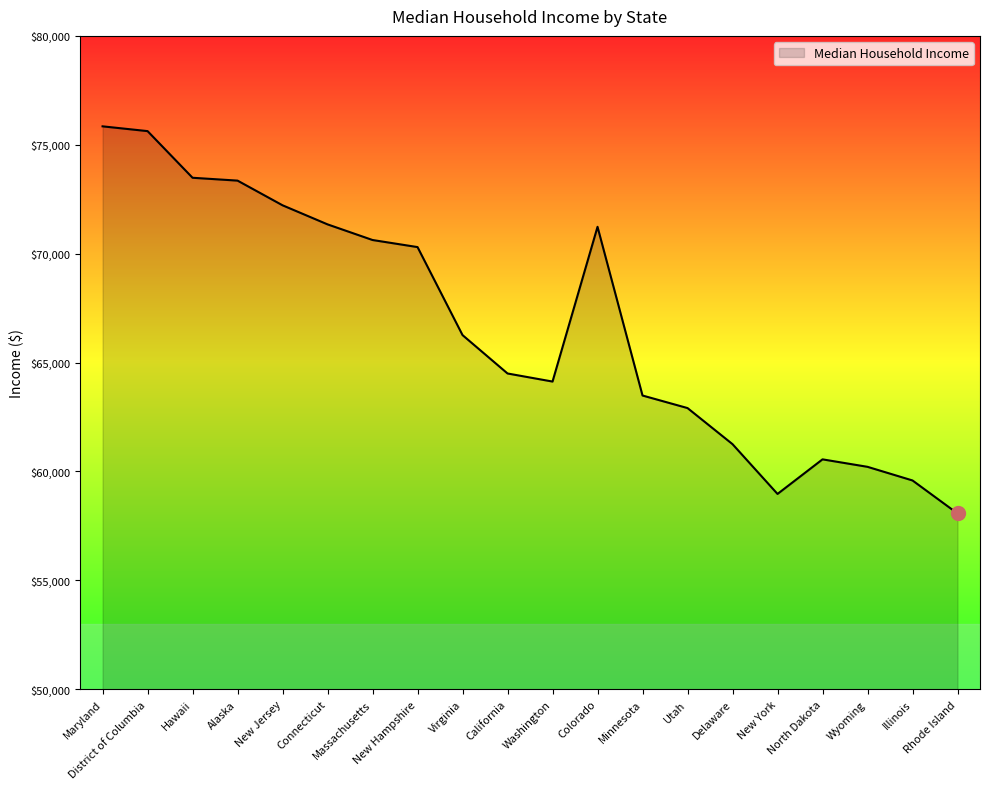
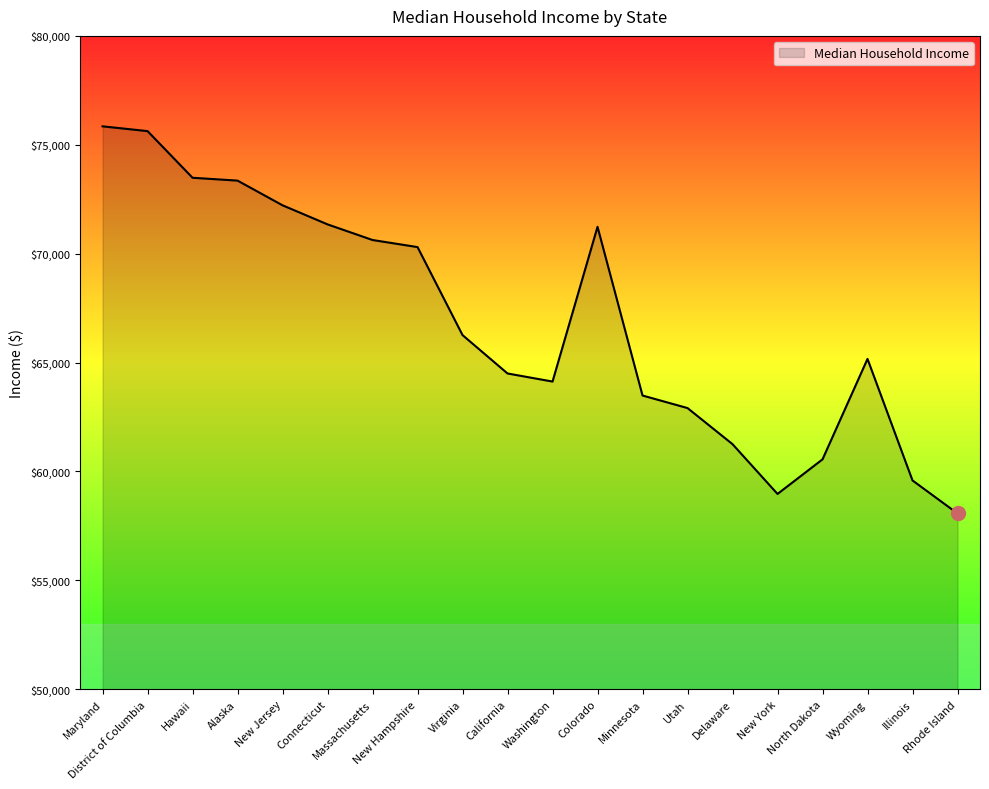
Median Household Income, Wyoming: $60,200 -> $65,200
